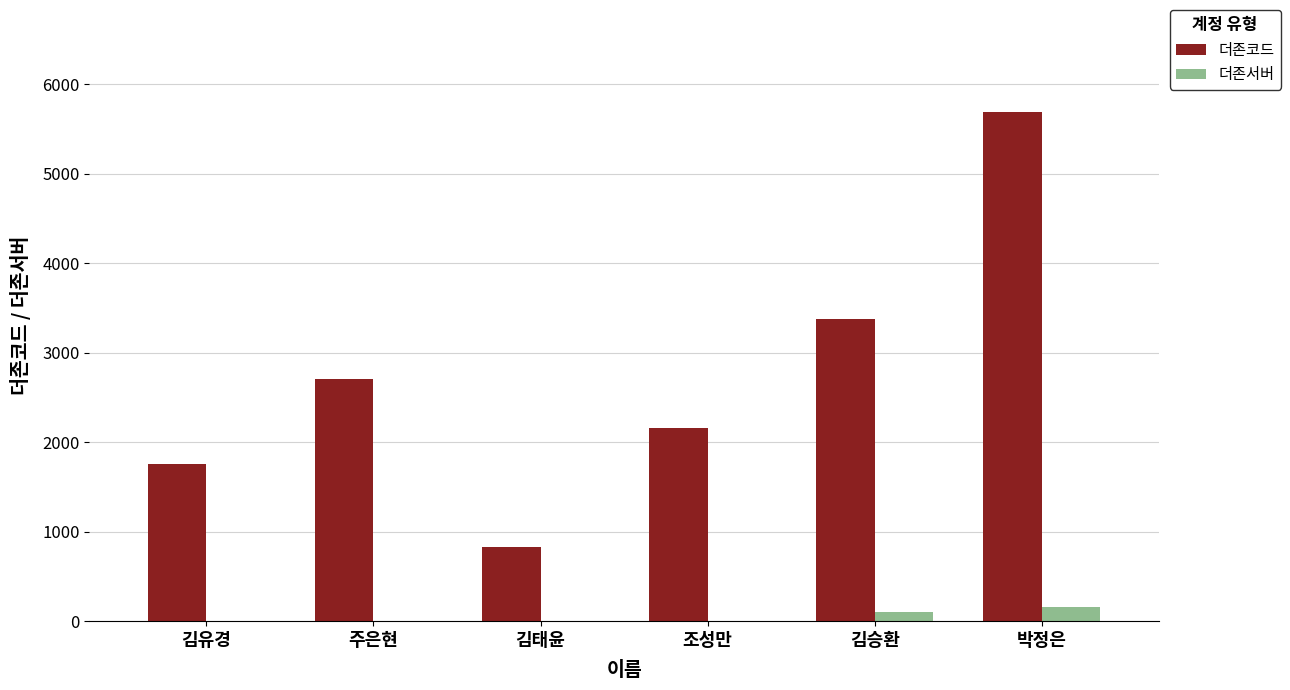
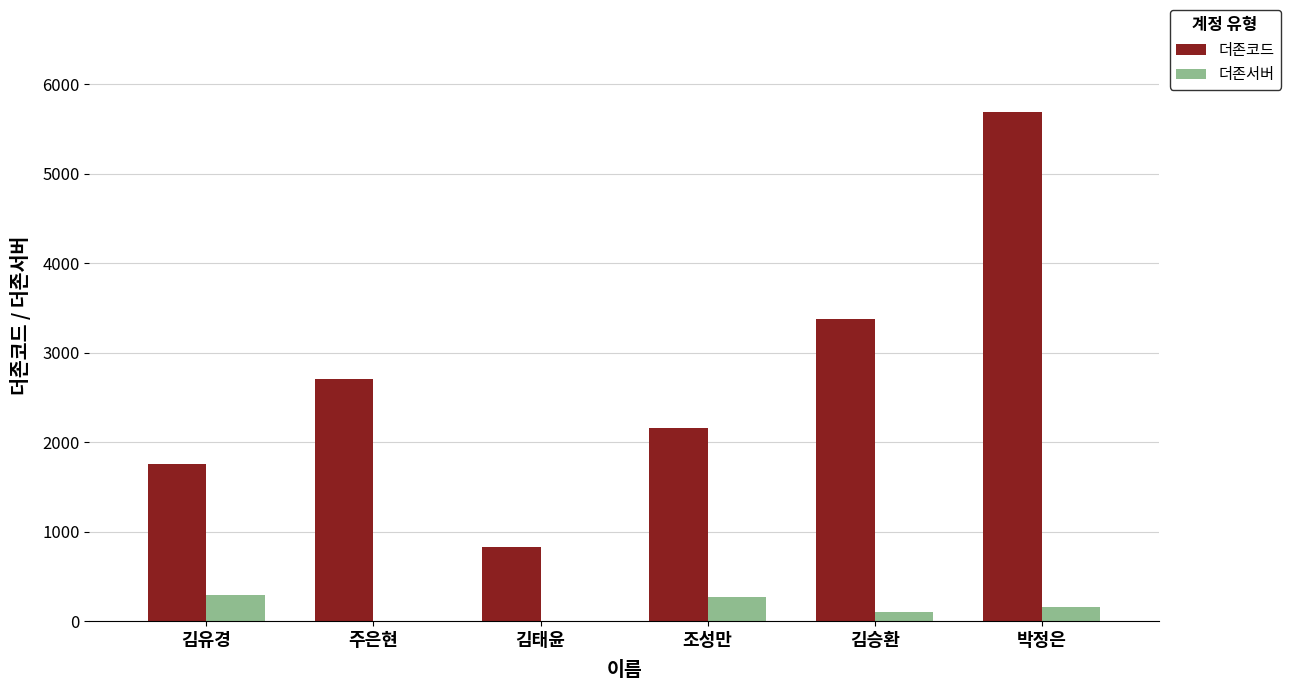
더존서버, 김유경: 0 -> 300
더존서버, 조성만: 0 -> 300
